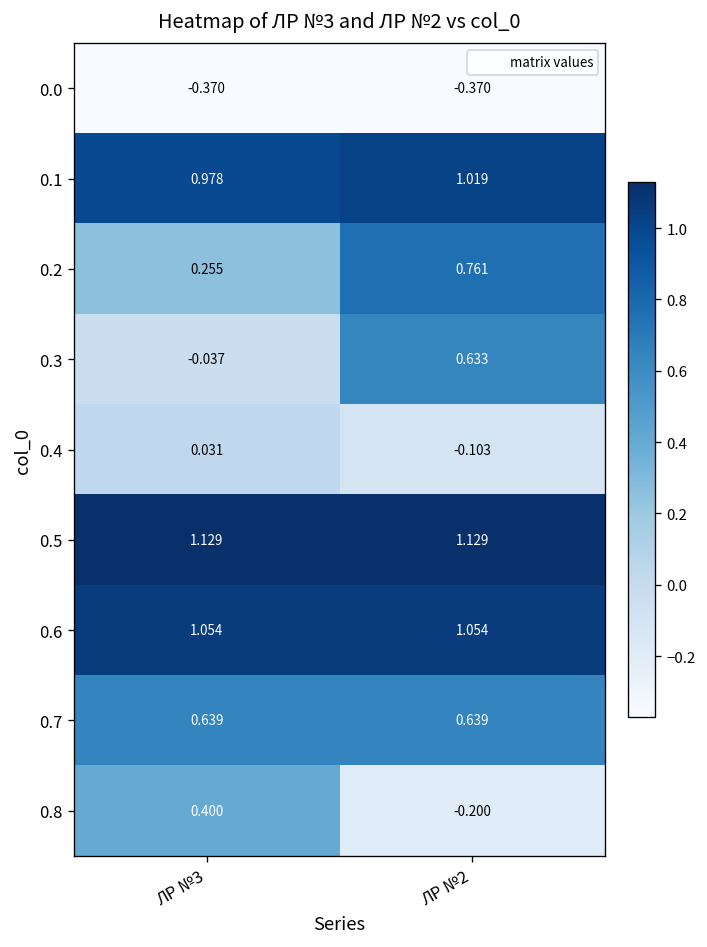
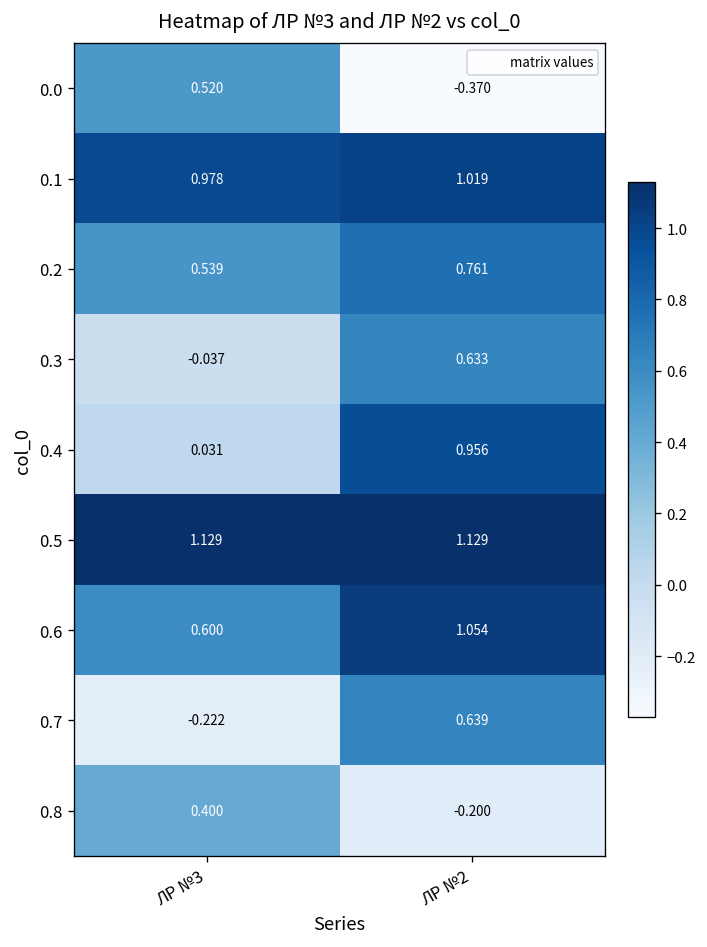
0.0, ЛР №3: -0.370 -> 0.520
0.2, ЛР №3: 0.255 -> 0.539
0.4, ЛР №2: -0.103 -> 0.956
0.6, ЛР №3: 1.054 -> 0.600
0.7, ЛР №3: 0.639 -> -0.222
